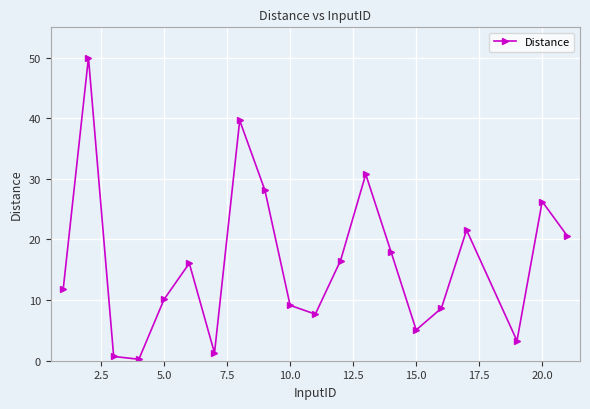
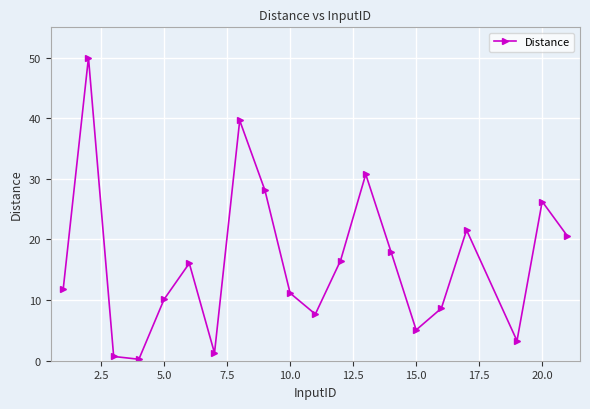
10.0: 9 -> 11
